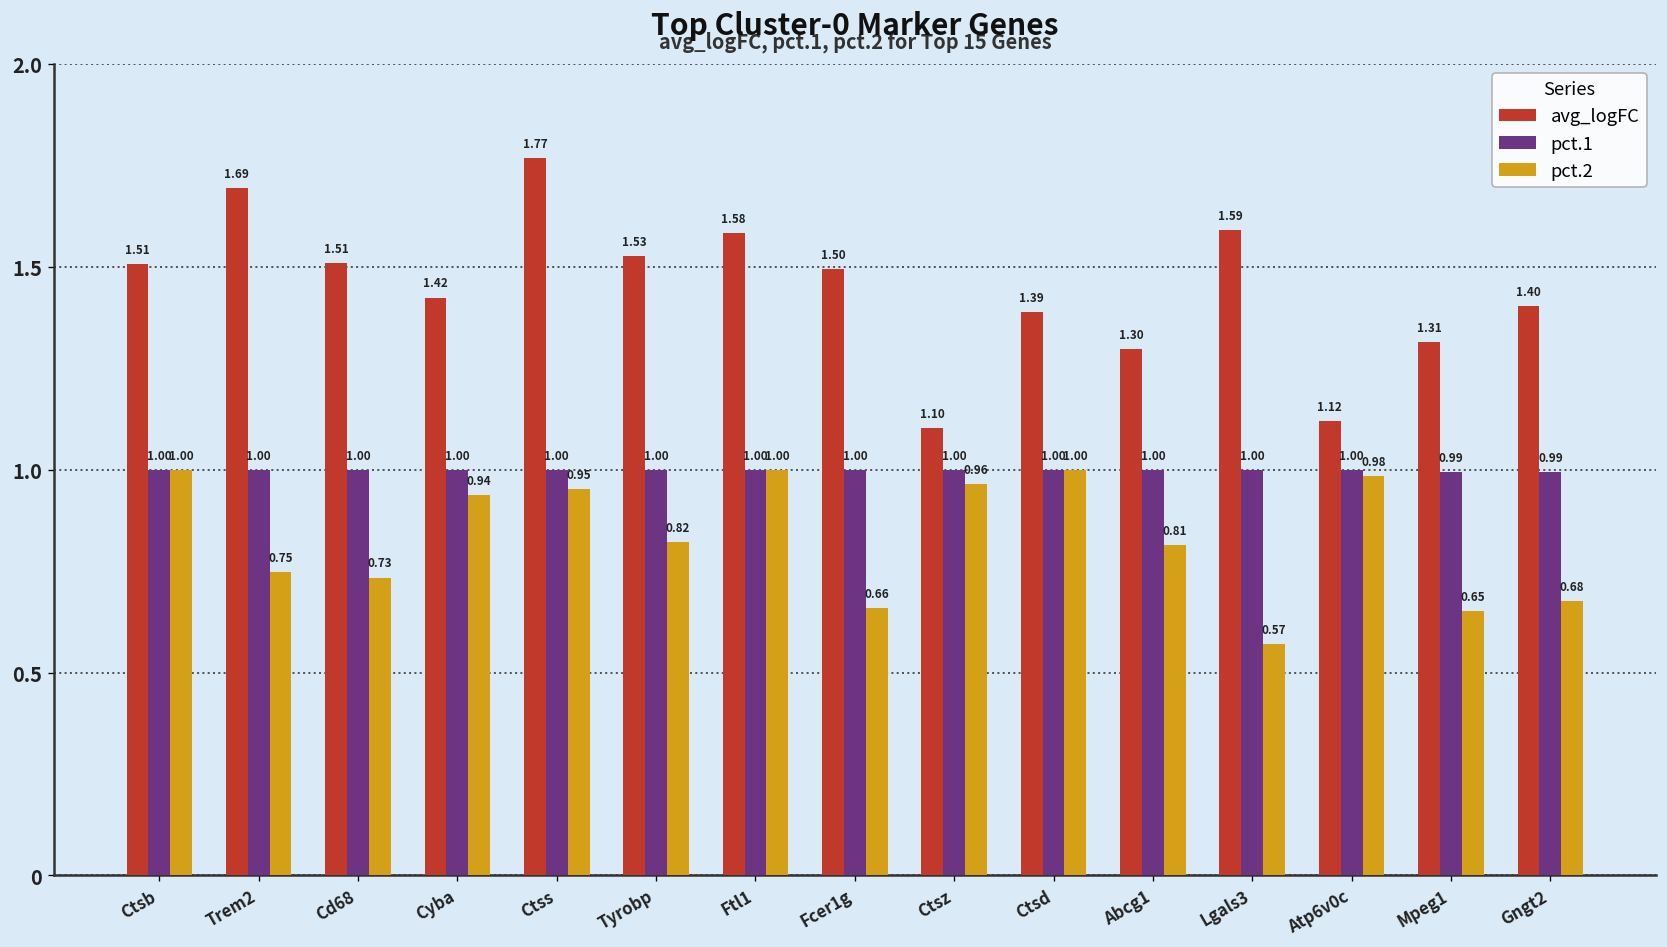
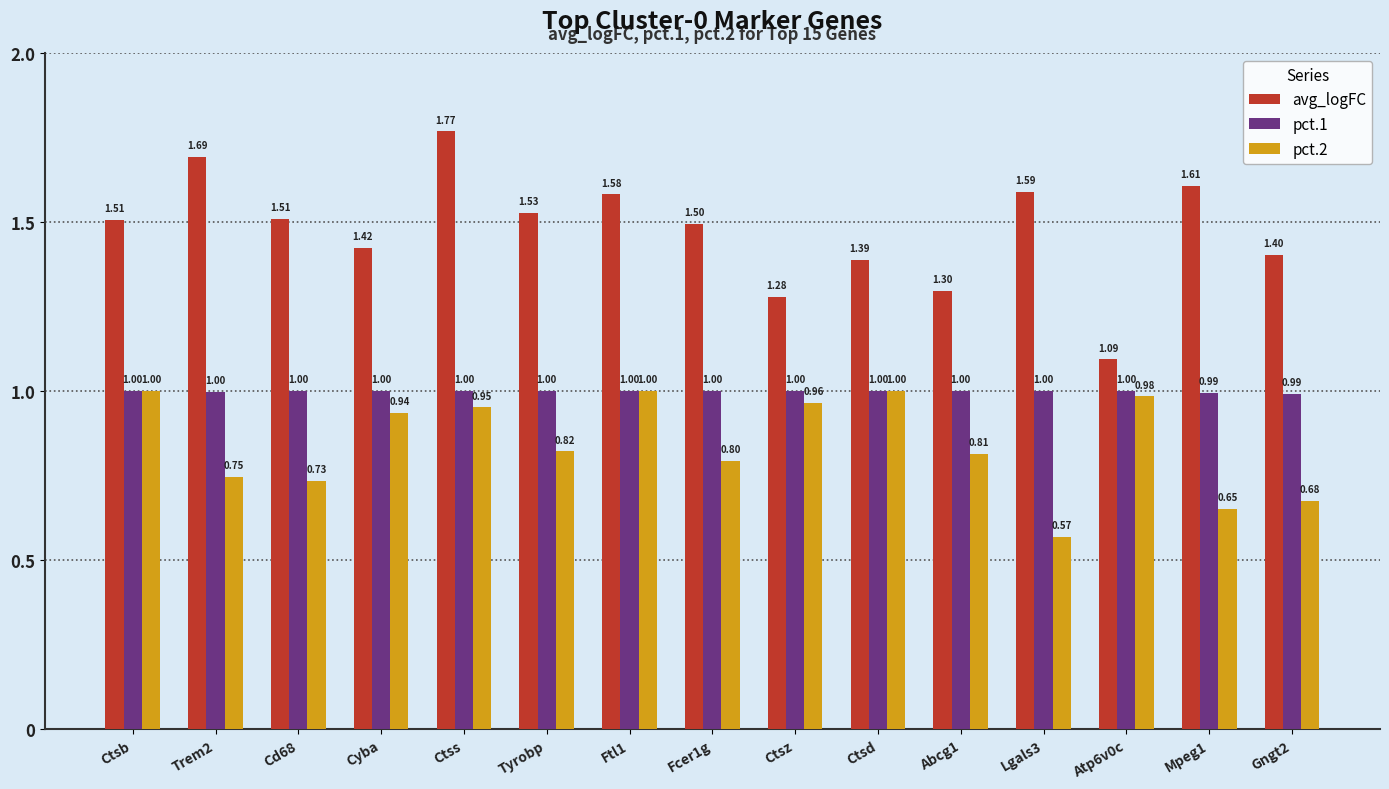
pct.2, Fcer1g: 0.66 -> 0.80
avg_logFC, Ctsz: 1.10 -> 1.28
avg_logFC, Atp6v0c: 1.12 -> 1.09
avg_logFC, Mpeg1: 1.31 -> 1.61
